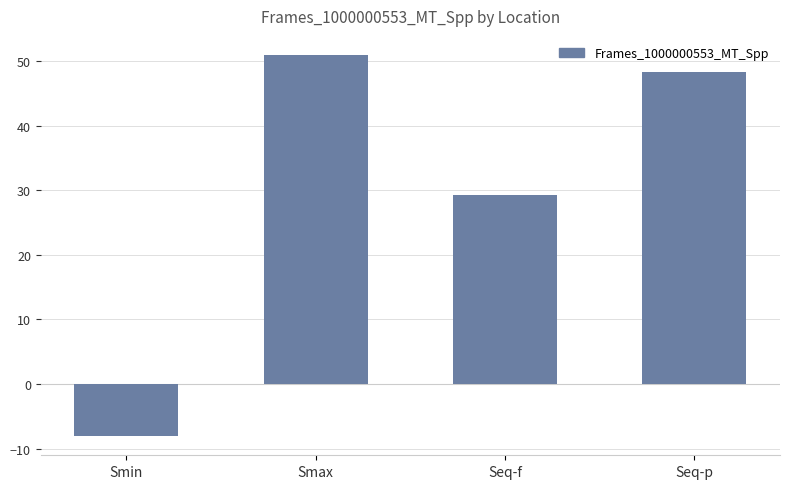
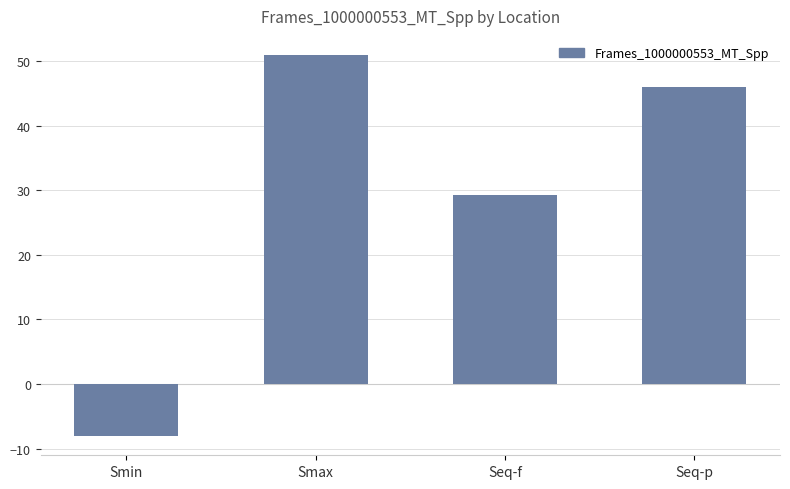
Seq-p: 48 -> 46
